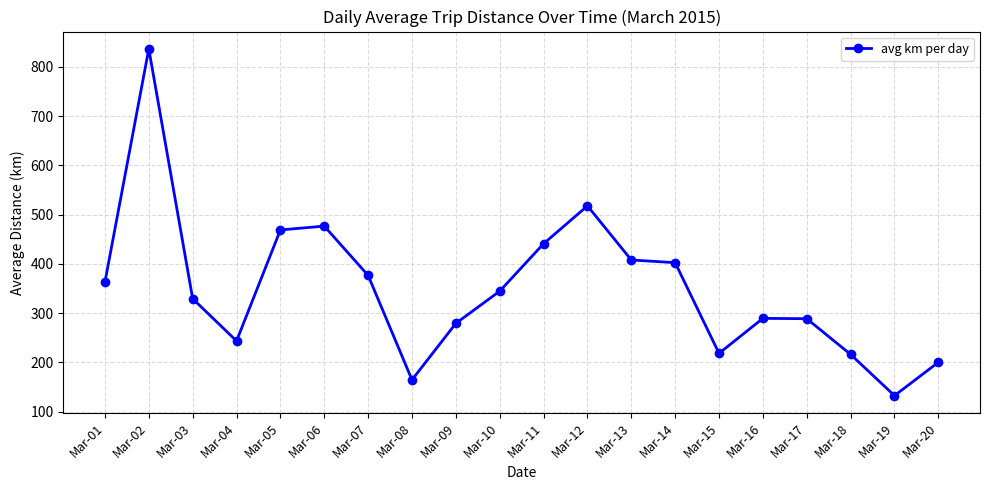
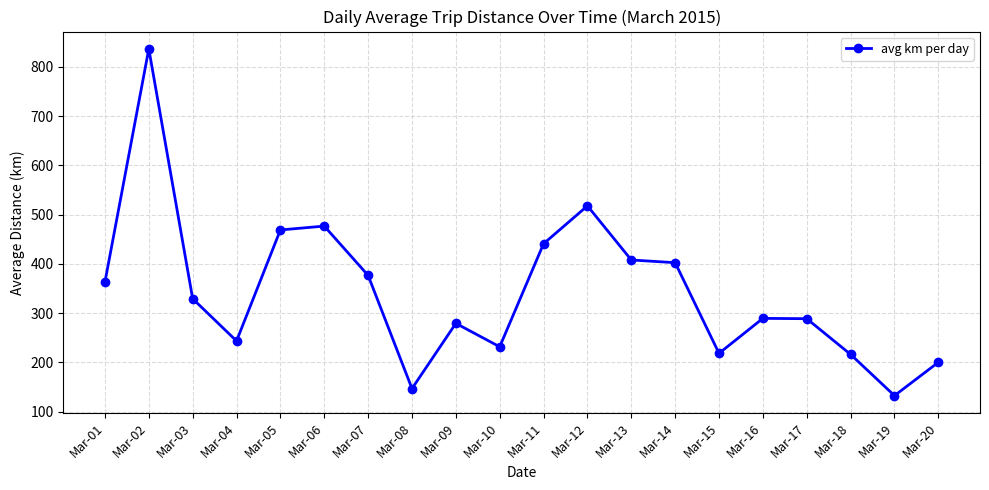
Mar-08: 160 -> 150
Mar-10: 340 -> 230
